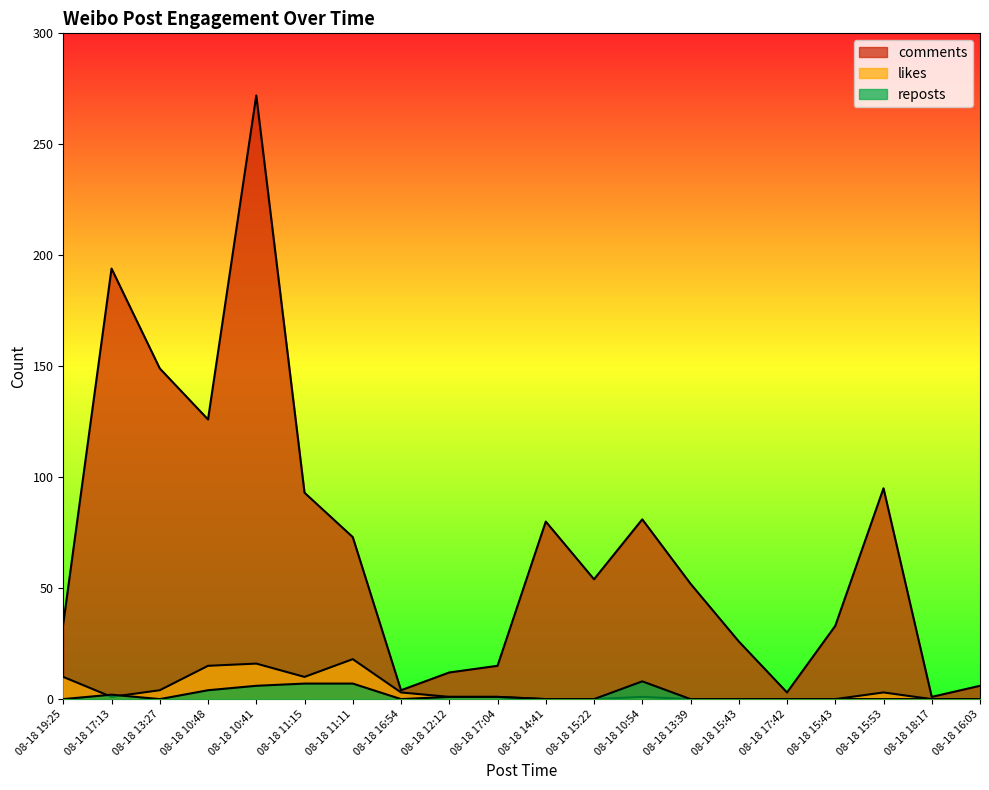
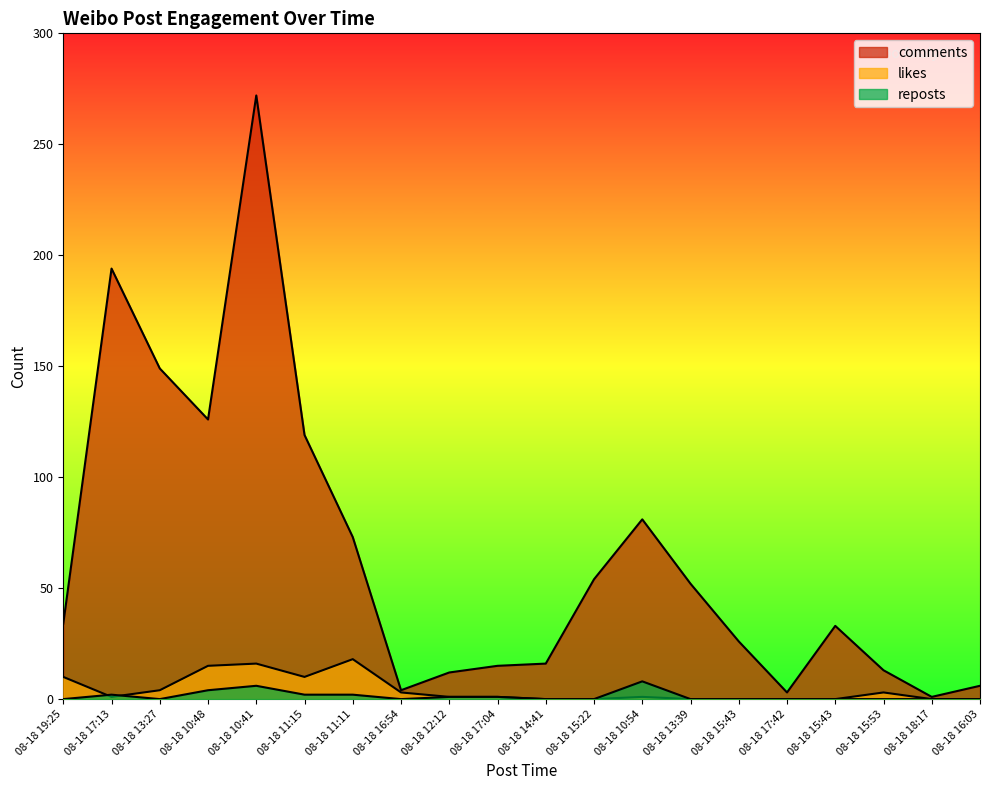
comments, 08-18 11:15: 93 -> 119
reposts, 08-18 11:15: 7 -> 2
reposts, 08-18 11:11: 7 -> 2
comments, 08-18 14:41: 80 -> 16
comments, 08-18 15:53: 95 -> 13
